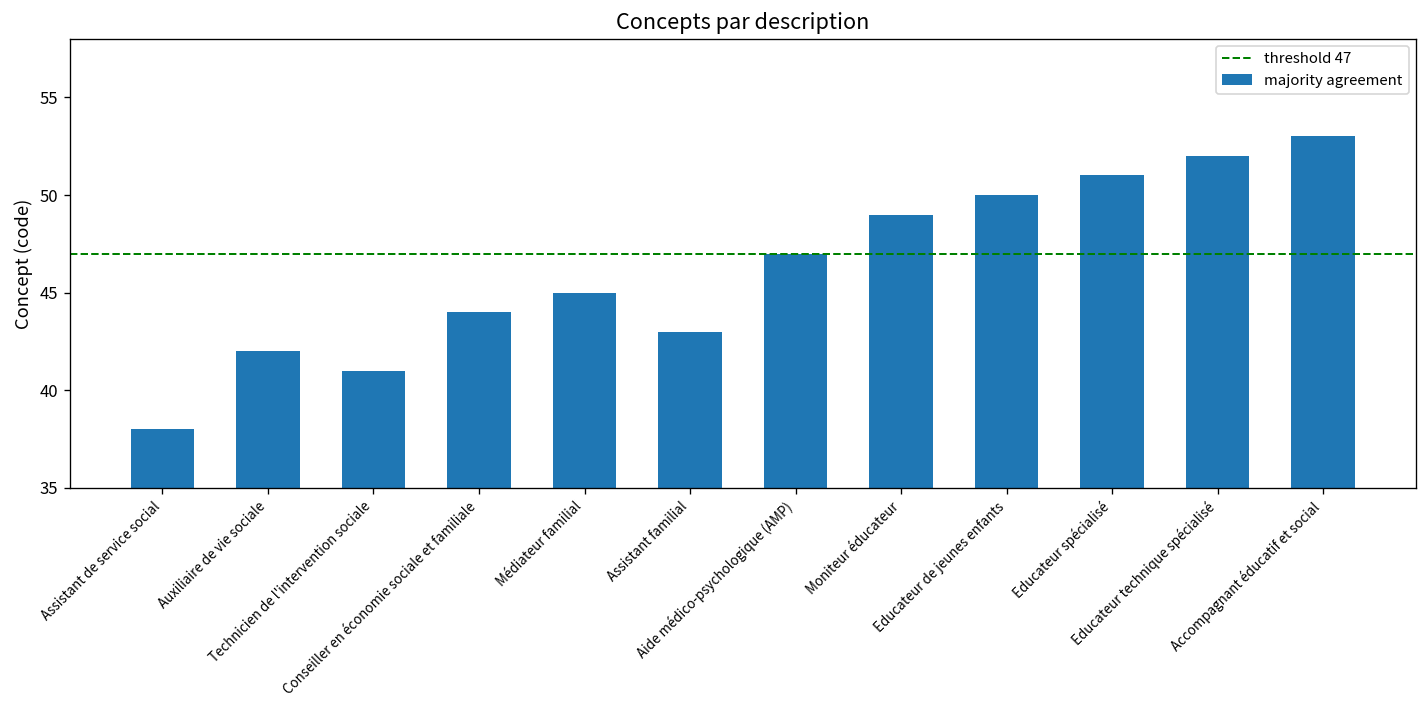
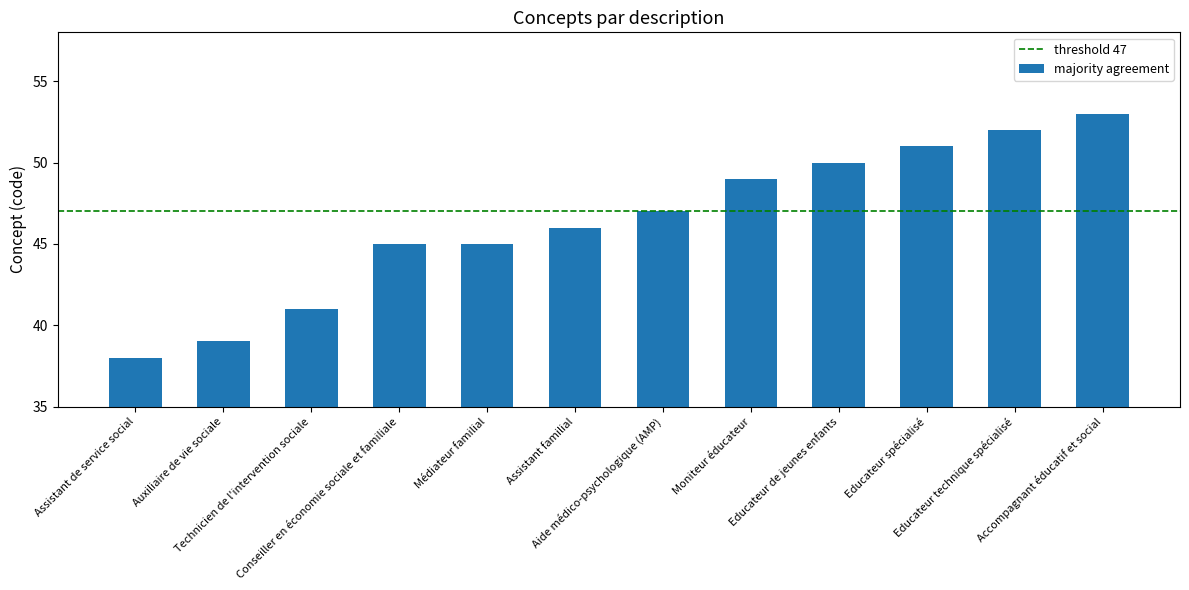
Auxiliaire de vie sociale: 42 -> 39
Conseiller en économie sociale et familiale: 44 -> 45
Assistant familial: 43 -> 46
